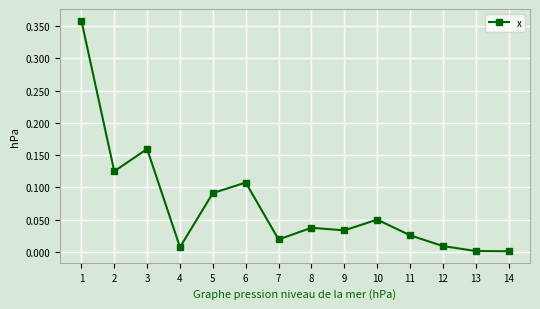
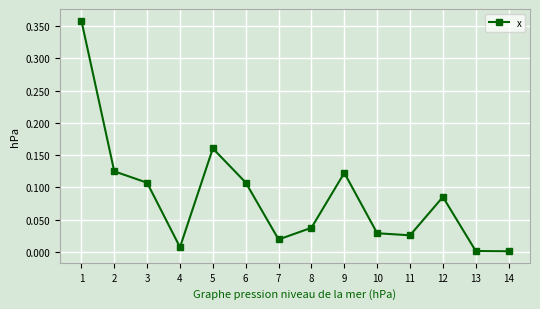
3: 0.16 -> 0.11
5: 0.09 -> 0.16
9: 0.03 -> 0.12
10: 0.05 -> 0.03
12: 0.01 -> 0.09
